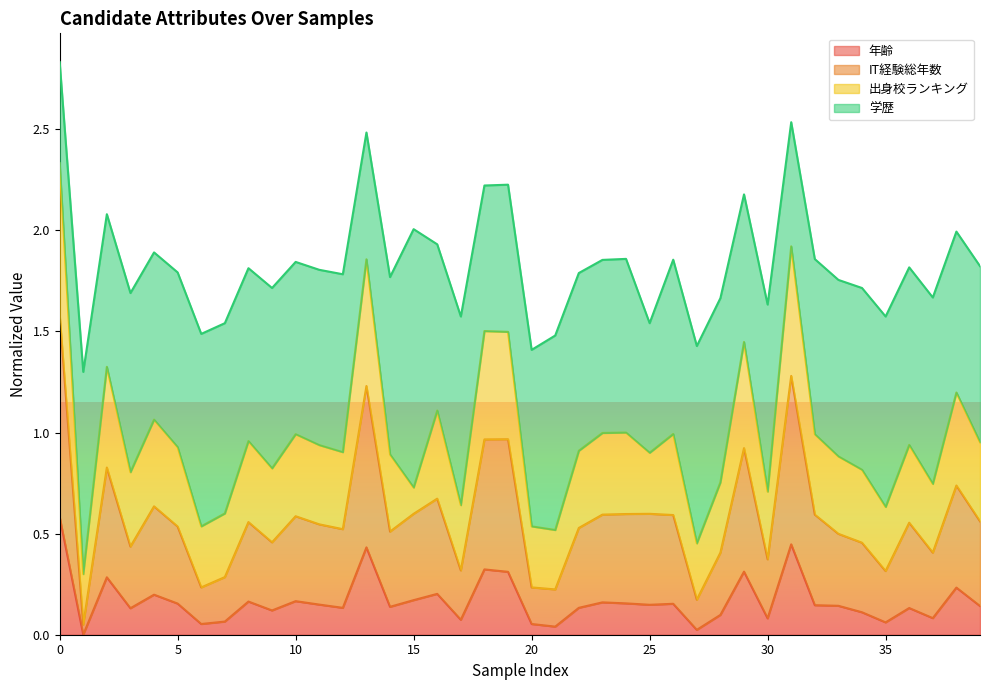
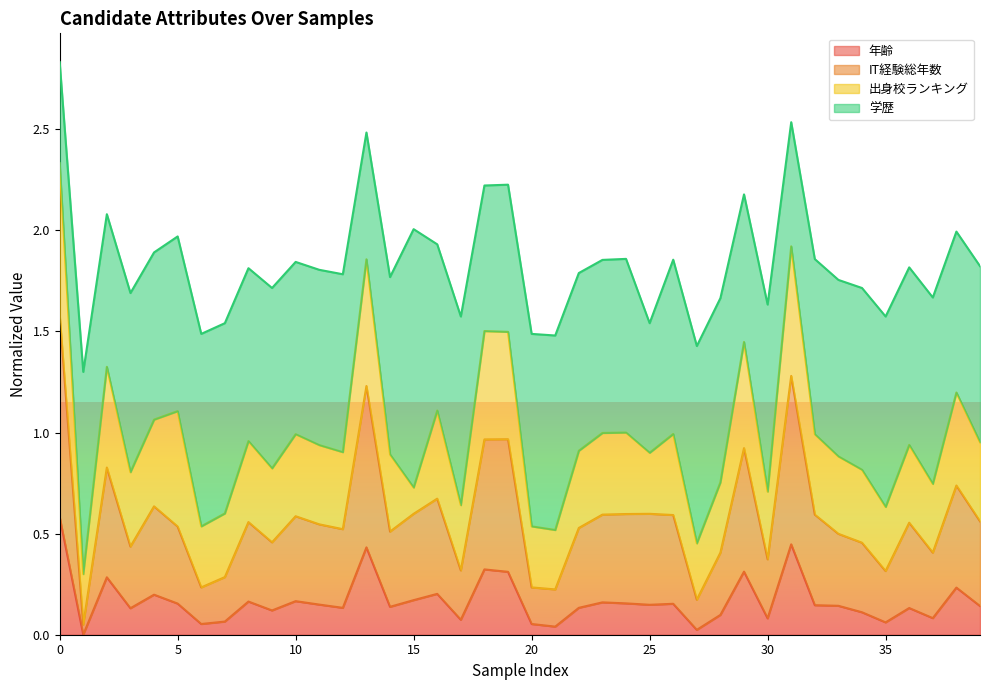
出身校ランキング, 5: 0.39 -> 0.57
学歴, 20: 0.87 -> 0.95
